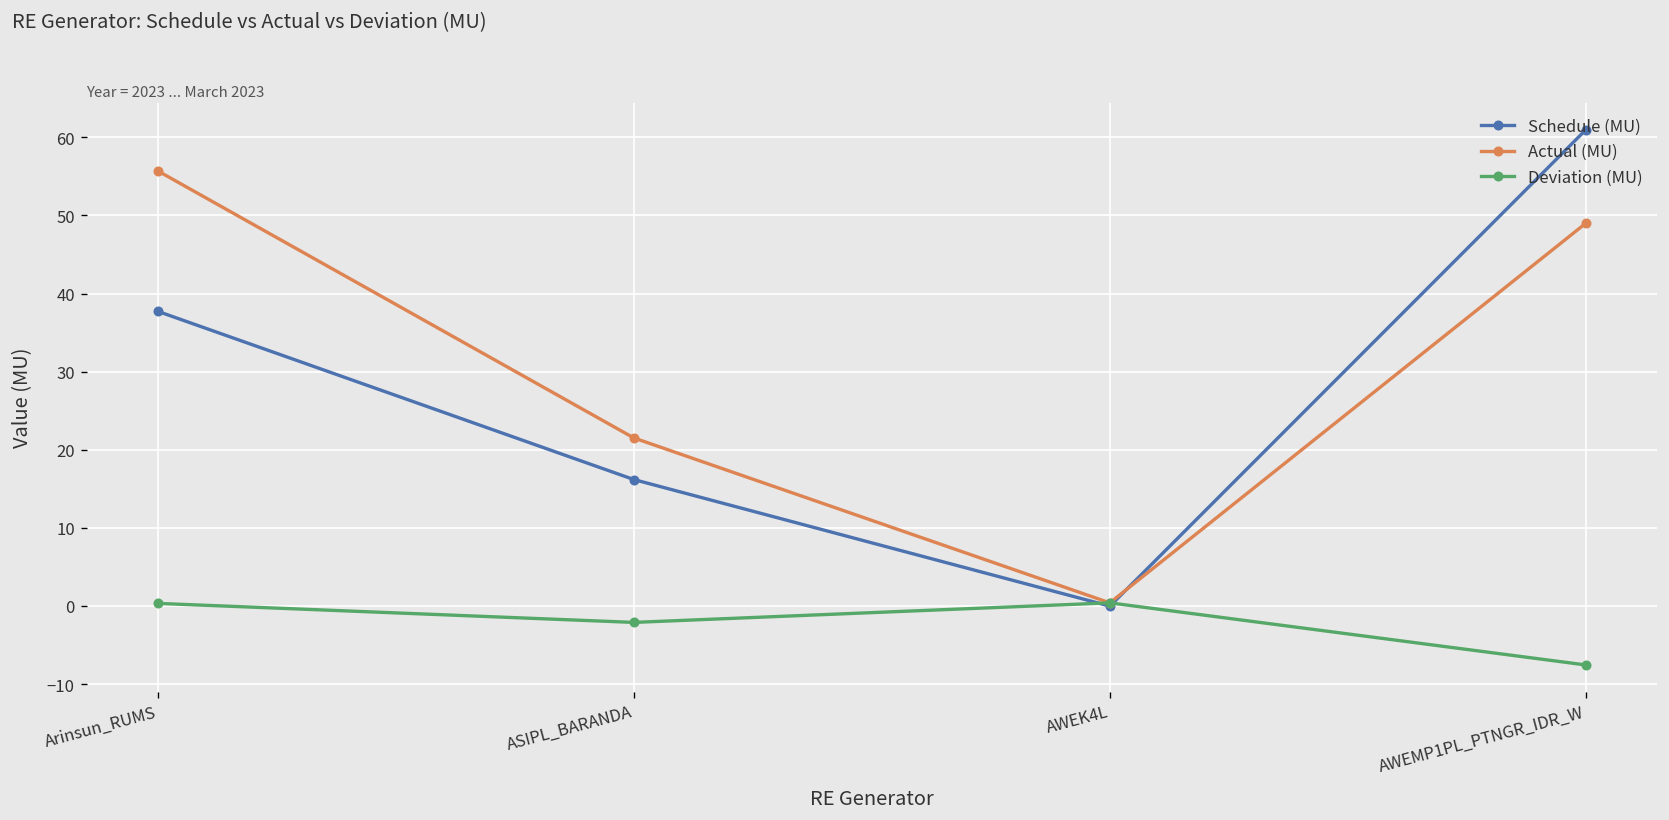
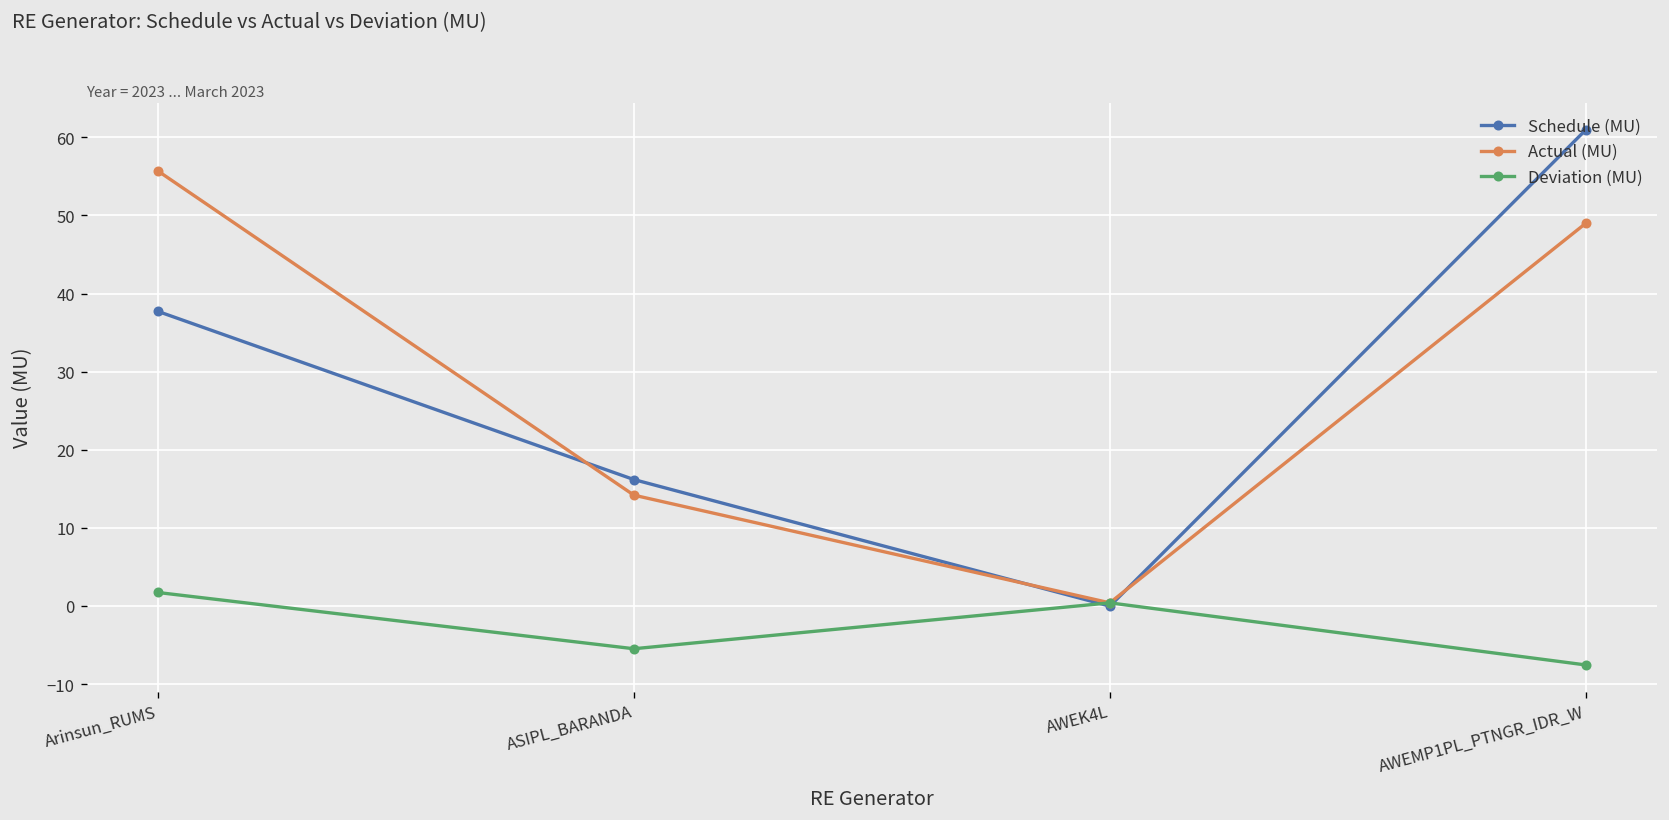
Deviation (MU), Arinsun_RUMS: 0 -> 2
Actual (MU), ASIPL_BARANDA: 22 -> 14
Deviation (MU), ASIPL_BARANDA: -2 -> -5
